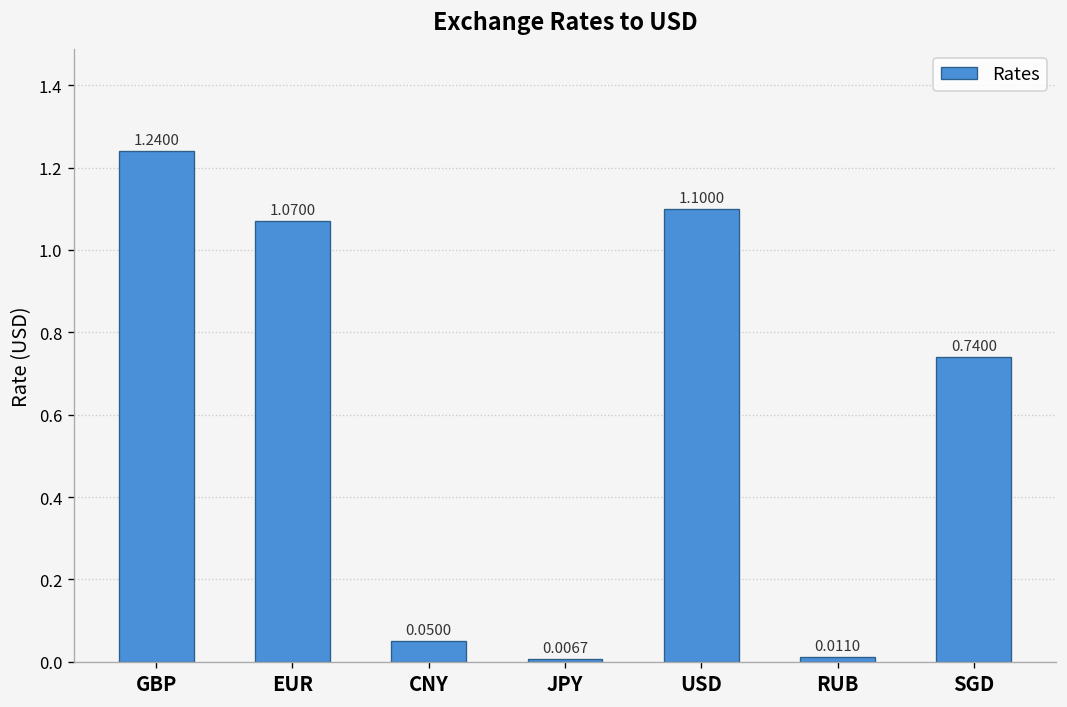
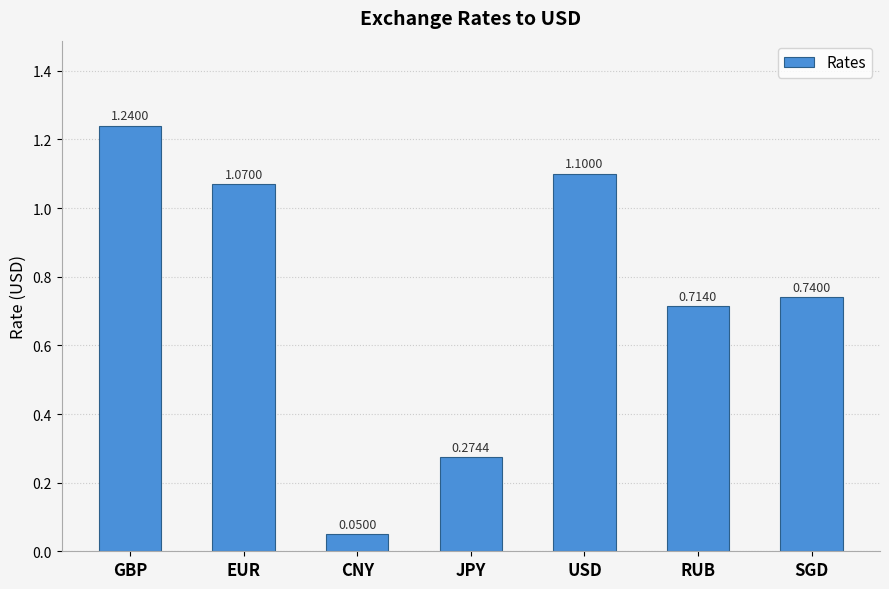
JPY: 0.0067 -> 0.2744
RUB: 0.0110 -> 0.7140
